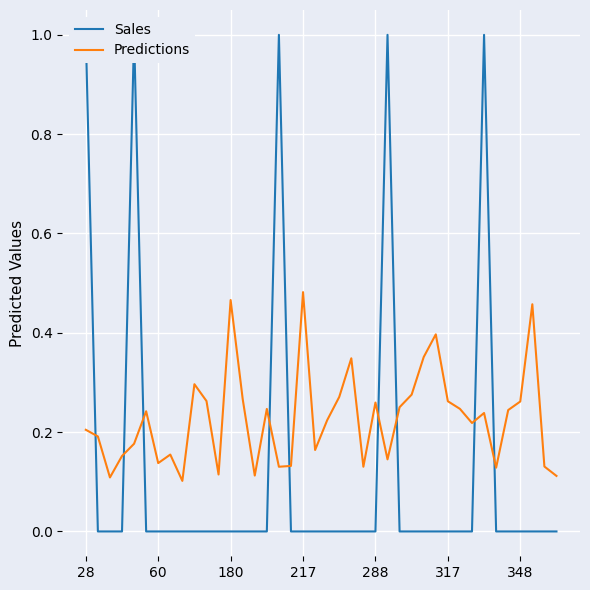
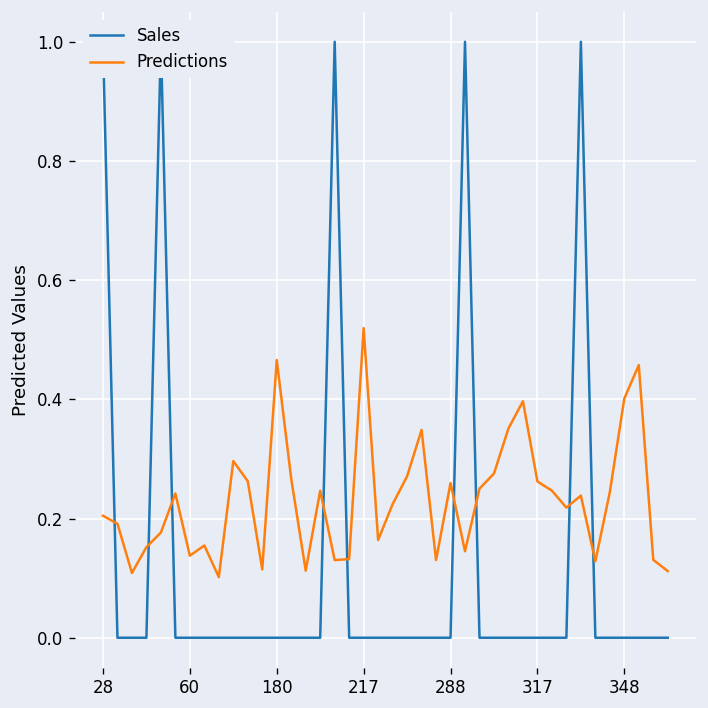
Predictions, 217: 0.48 -> 0.52
Predictions, 348: 0.26 -> 0.40
